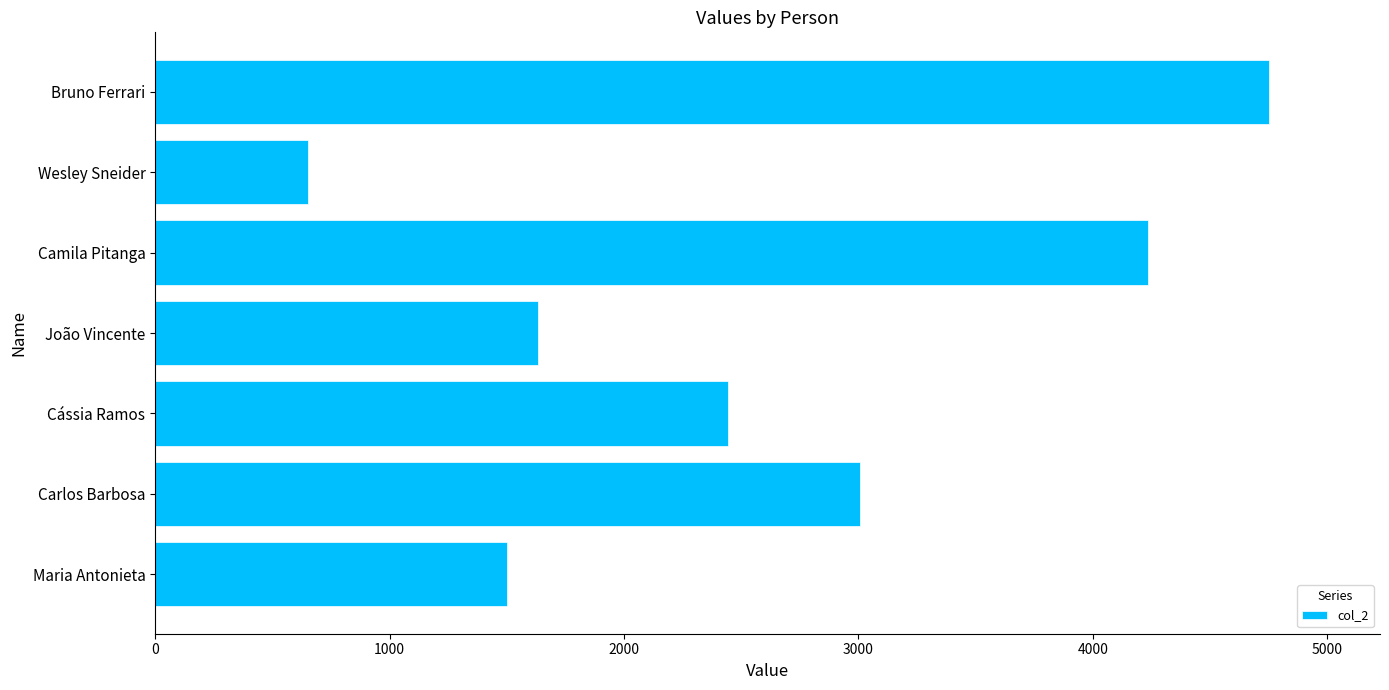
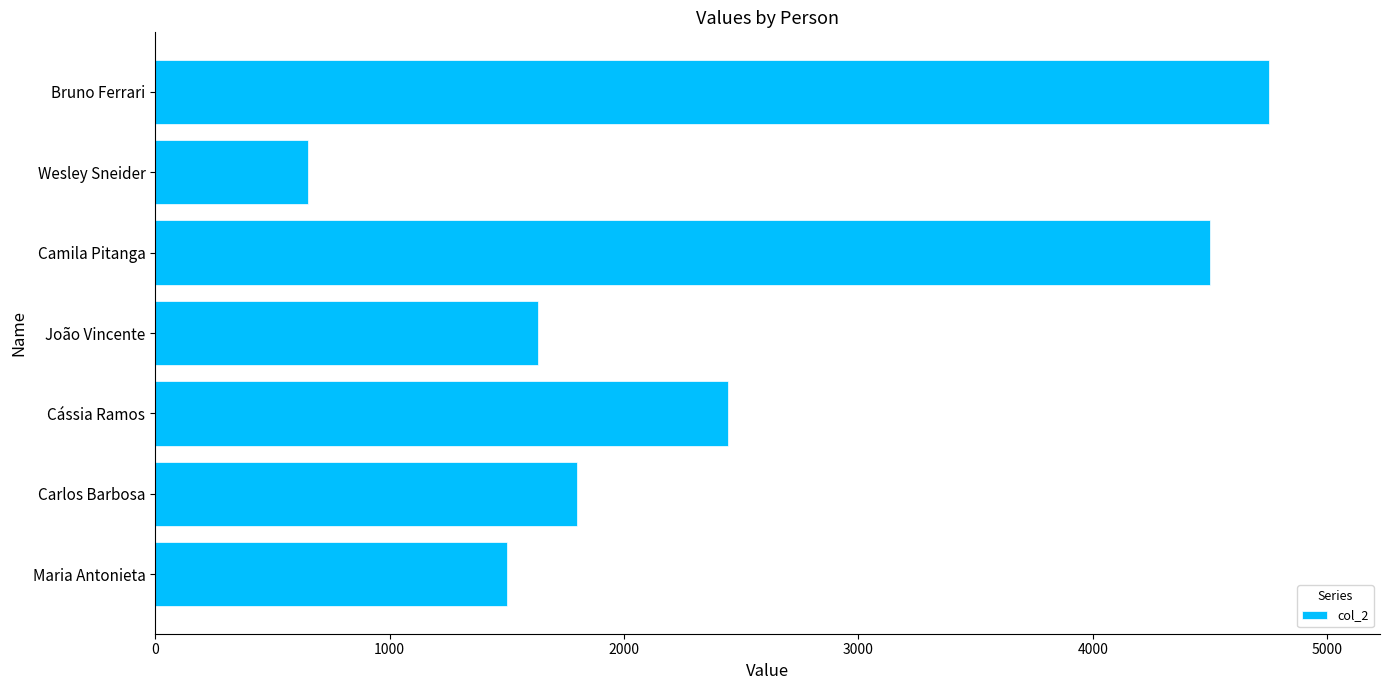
Camila Pitanga: 4240 -> 4500
Carlos Barbosa: 3000 -> 1800
